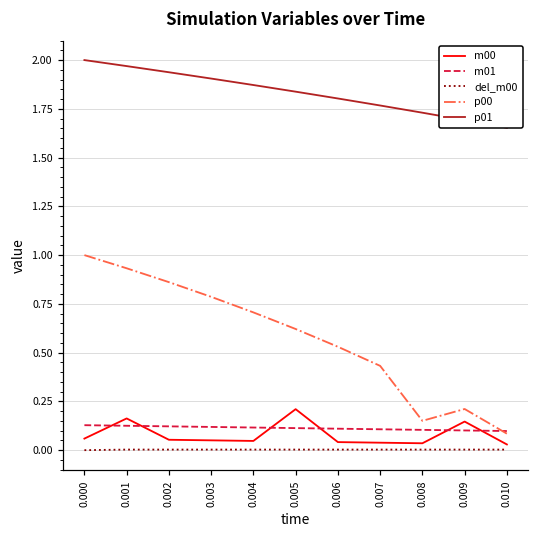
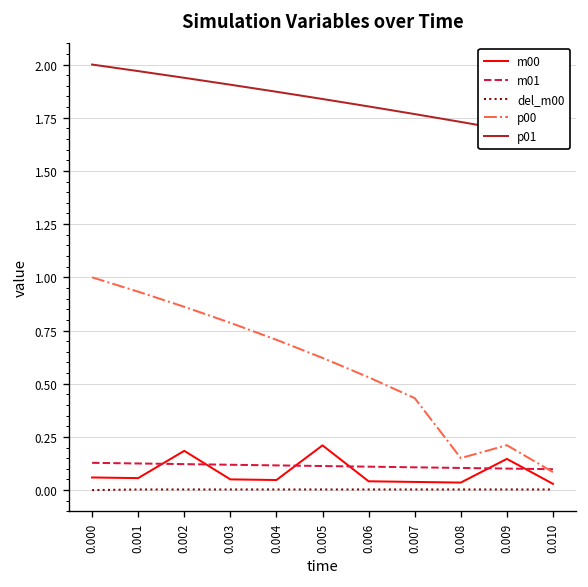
m00, 0.001: 0.16 -> 0.06
m00, 0.002: 0.05 -> 0.18
